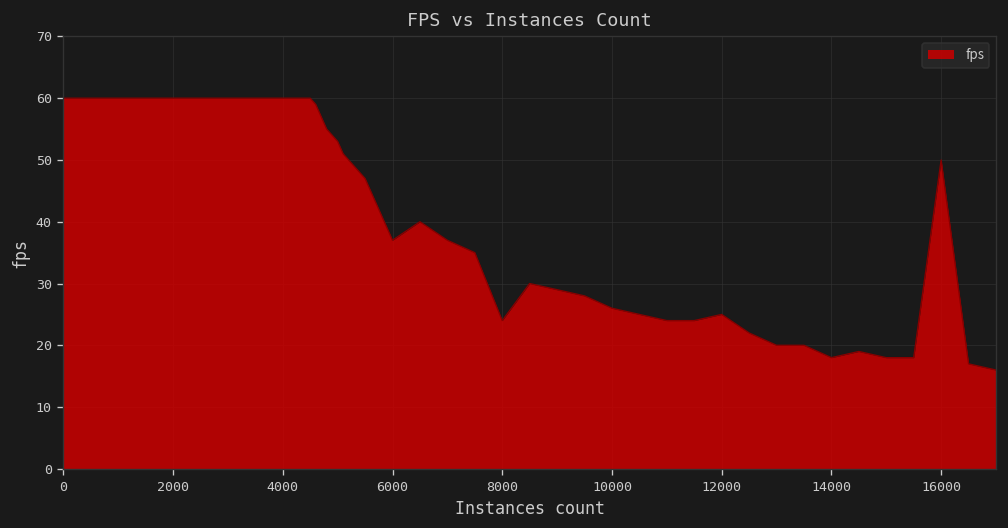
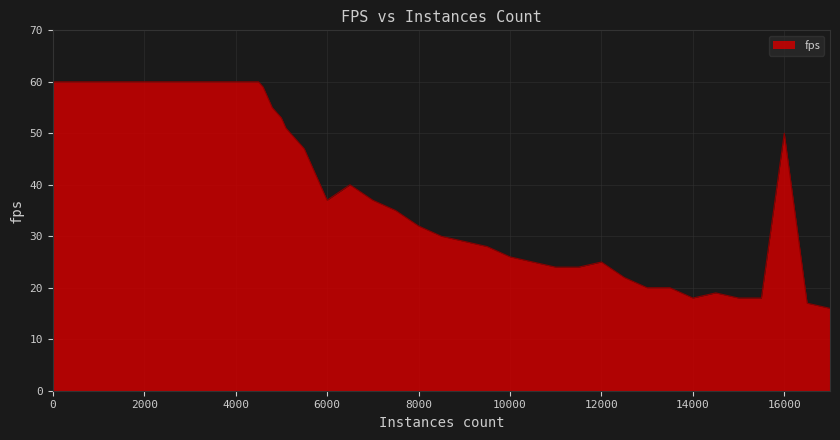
8000: 24 -> 32
